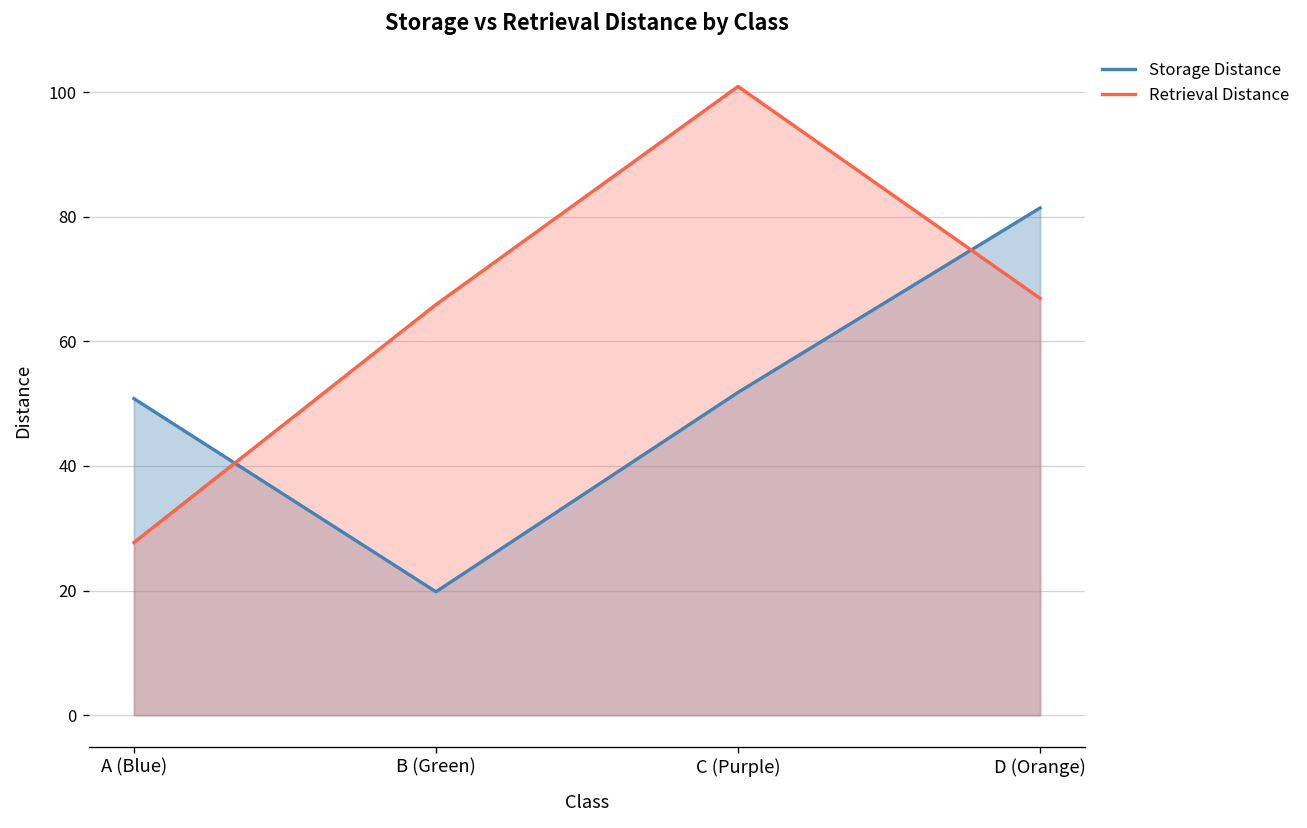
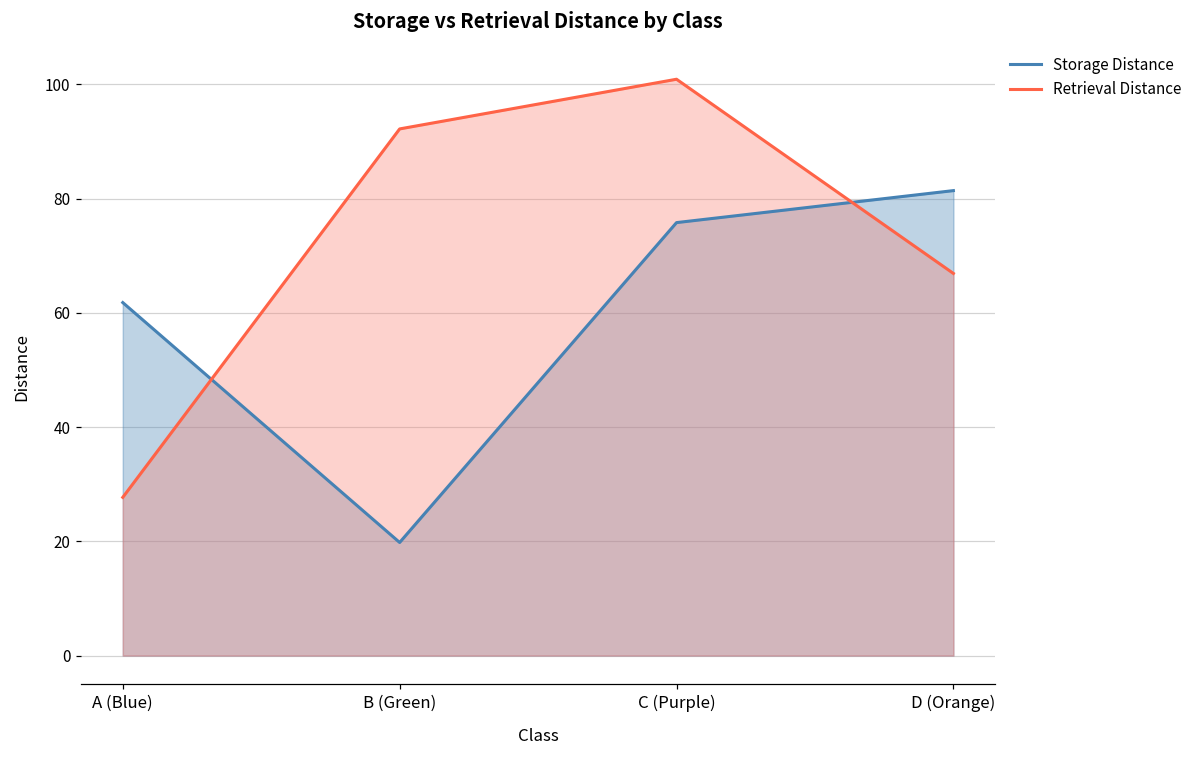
Storage Distance, A (Blue): 51 -> 62
Retrieval Distance, B (Green): 66 -> 92
Storage Distance, C (Purple): 52 -> 76
